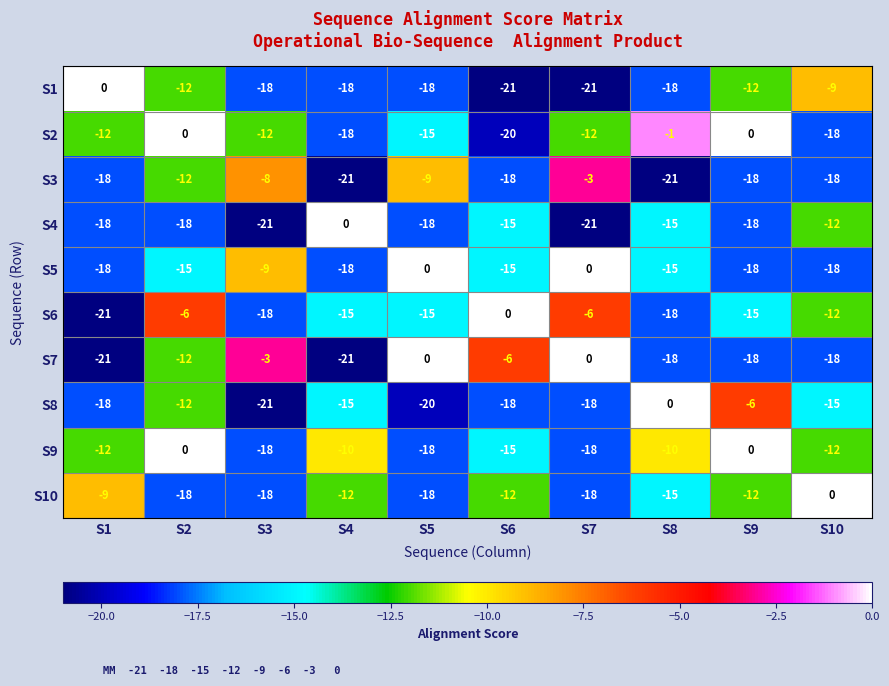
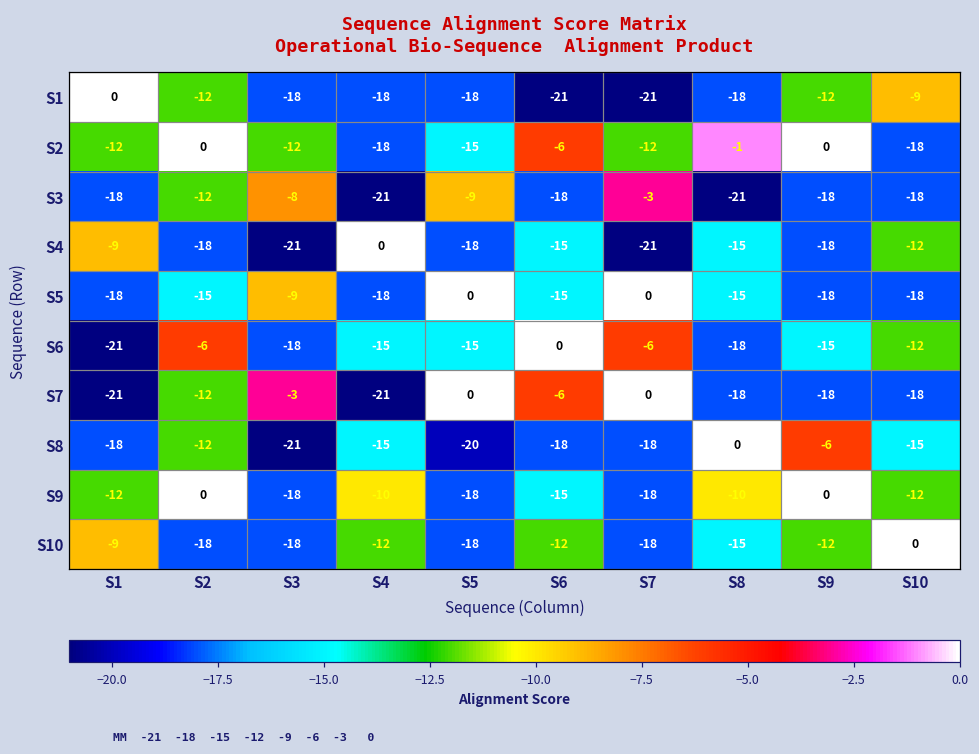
S2, S6: -20 -> -6
S4, S1: -18 -> -9
